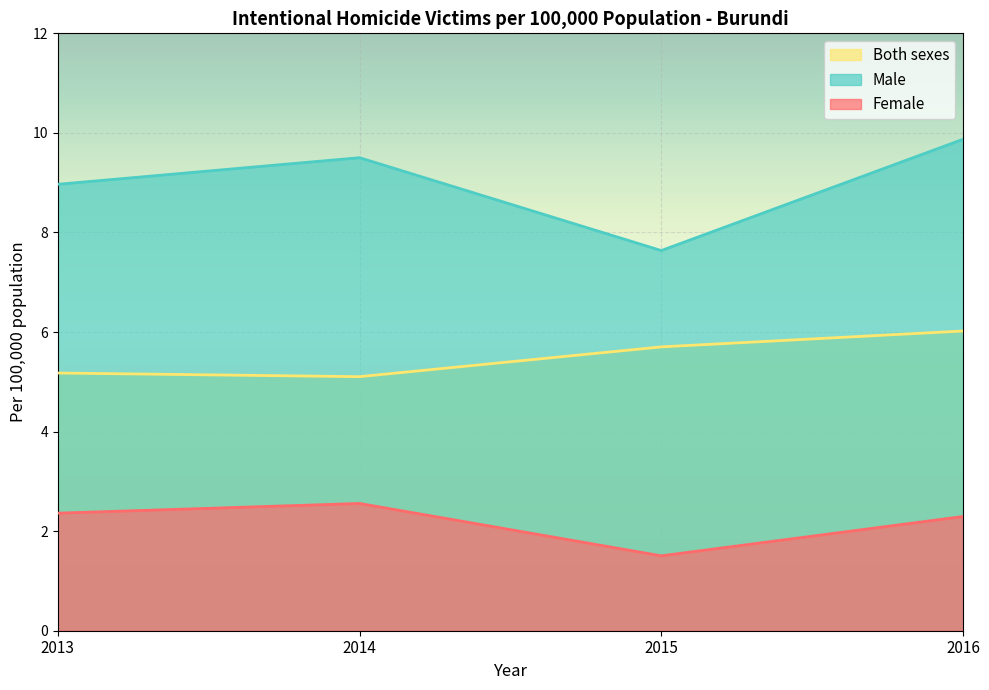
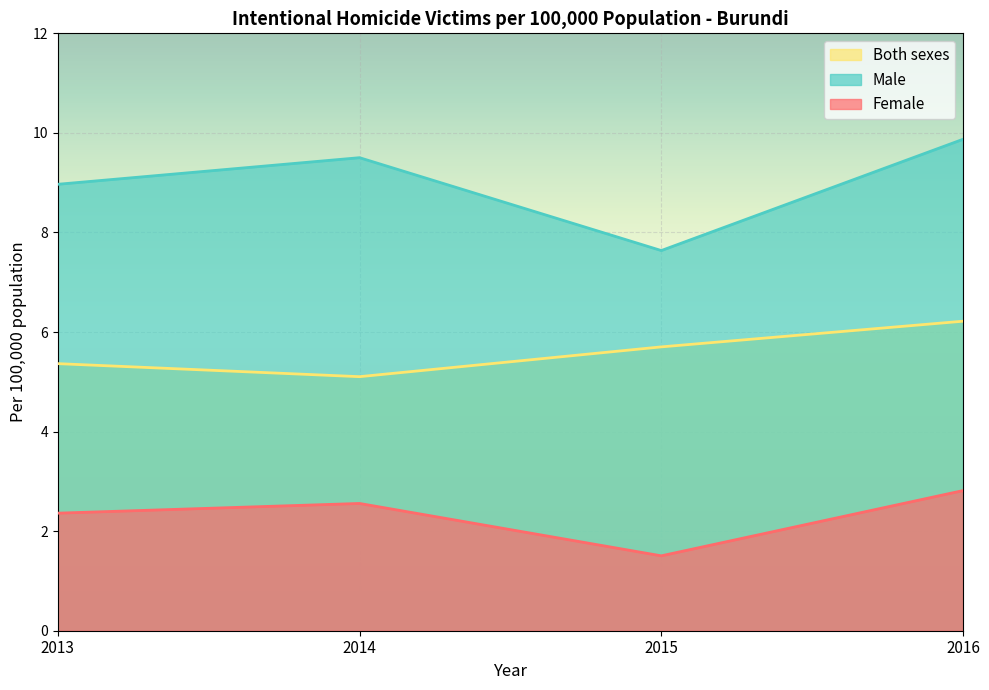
Both sexes, 2013: 5.2 -> 5.4
Both sexes, 2016: 6.0 -> 6.2
Female, 2016: 2.3 -> 2.8
